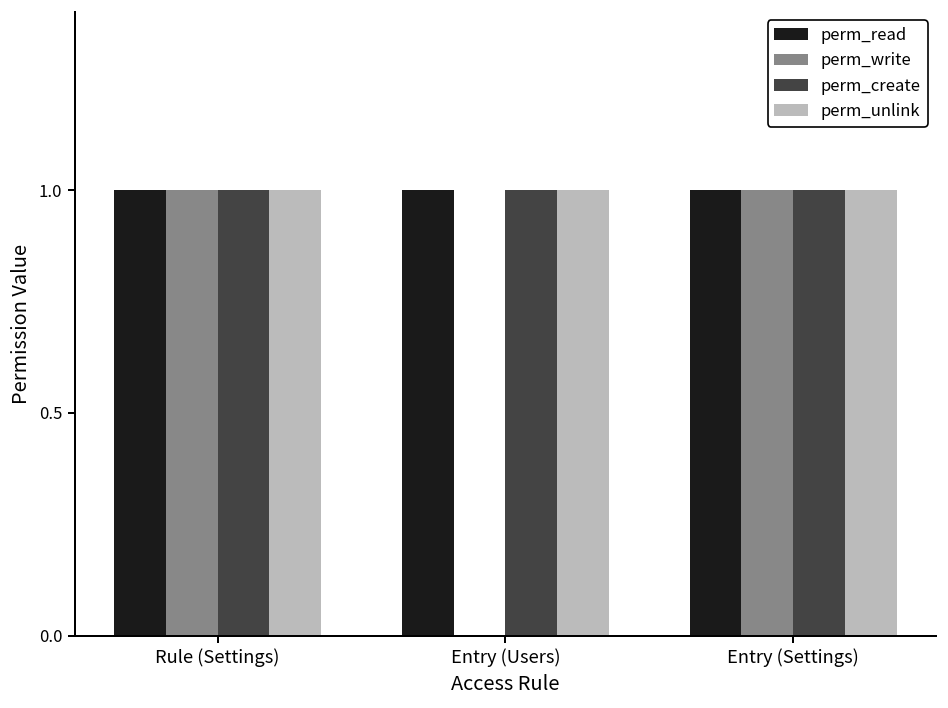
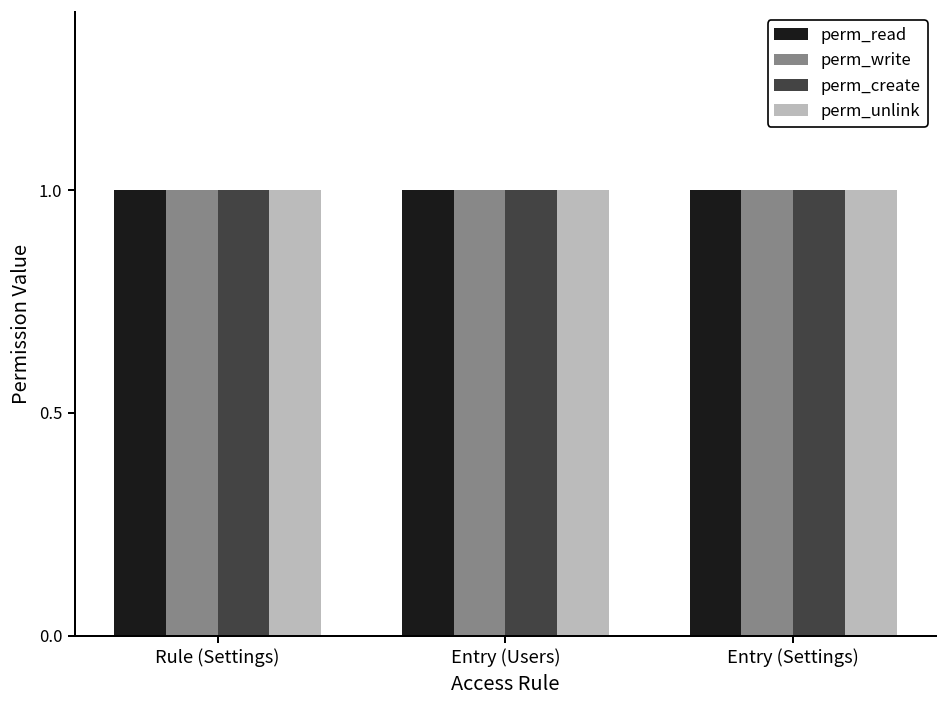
perm_write, Entry (Users): 0 -> 1
